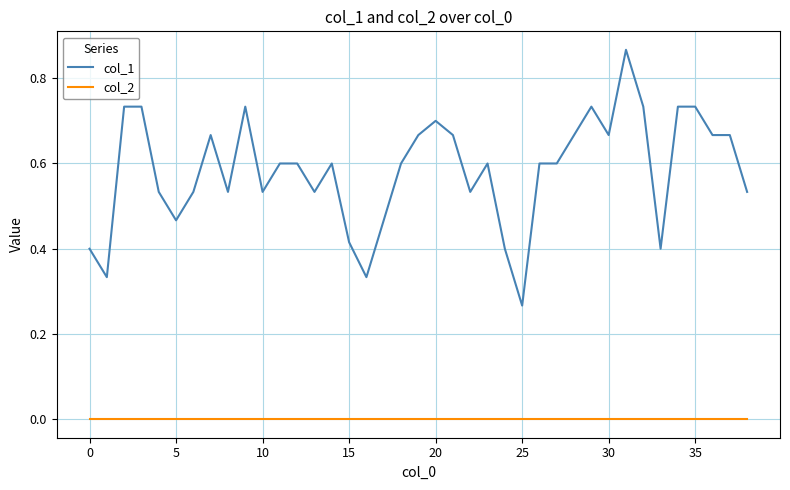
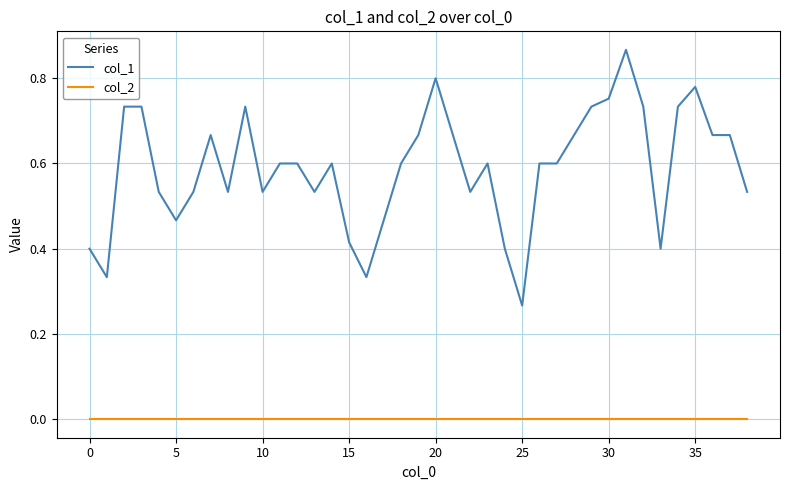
col_1, 20: 0.7 -> 0.8
col_1, 30: 0.67 -> 0.75
col_1, 35: 0.73 -> 0.78
